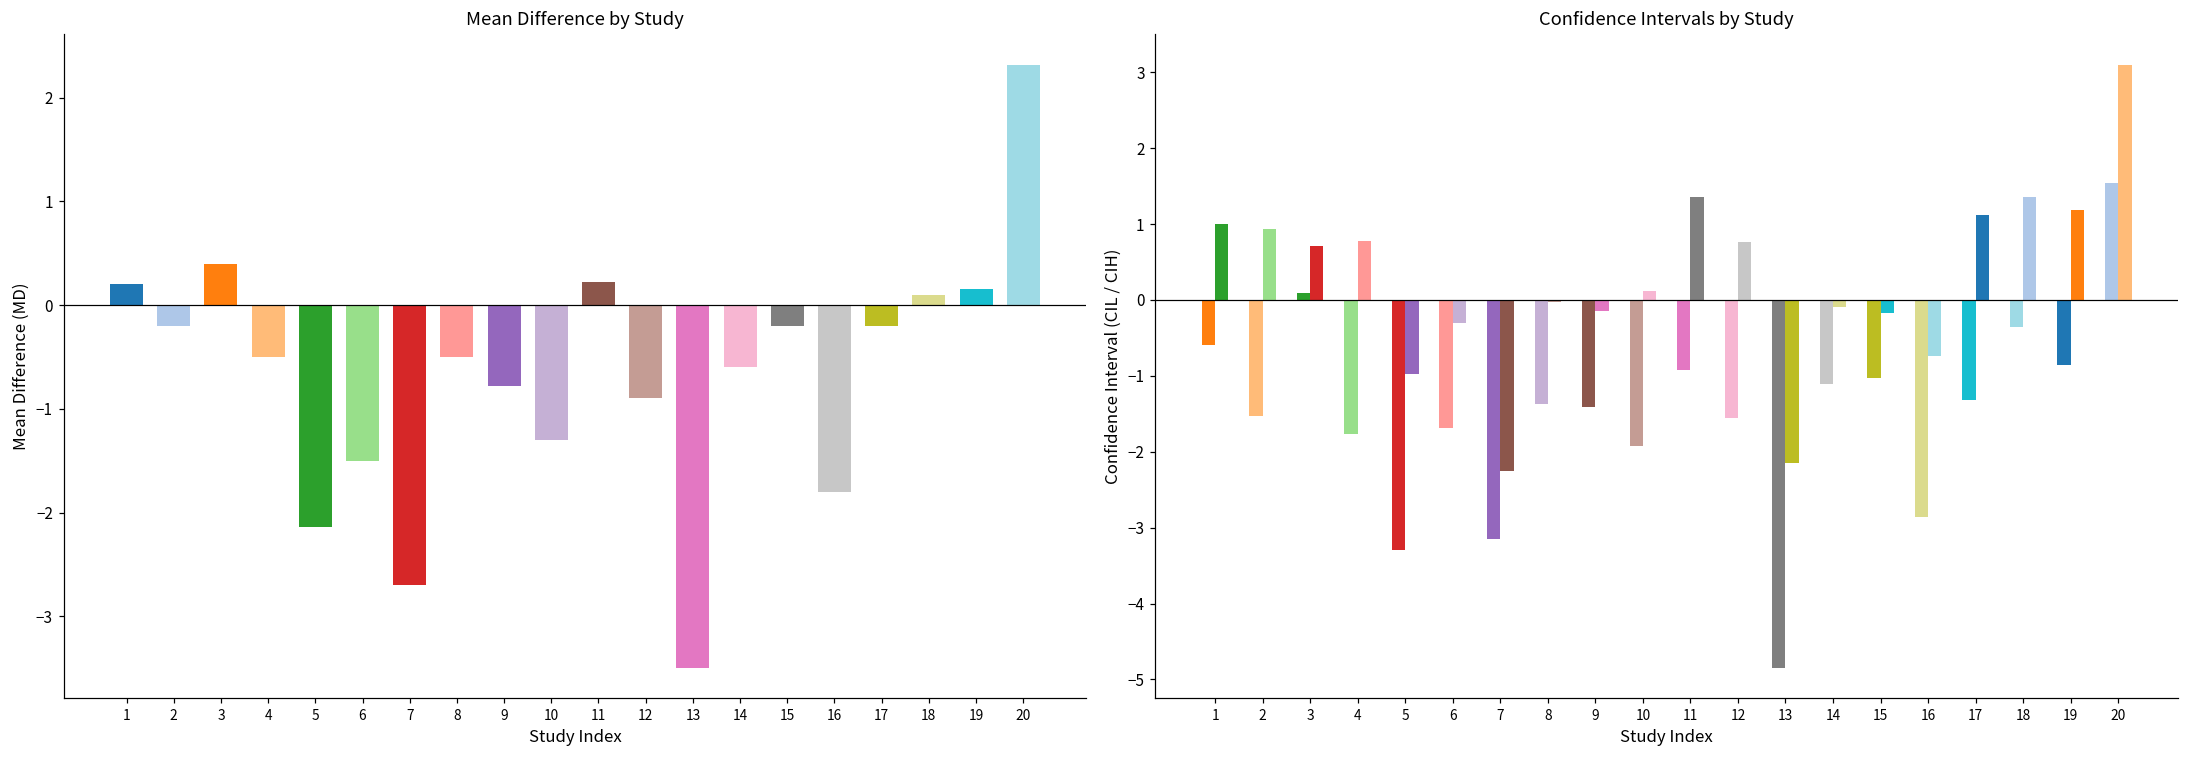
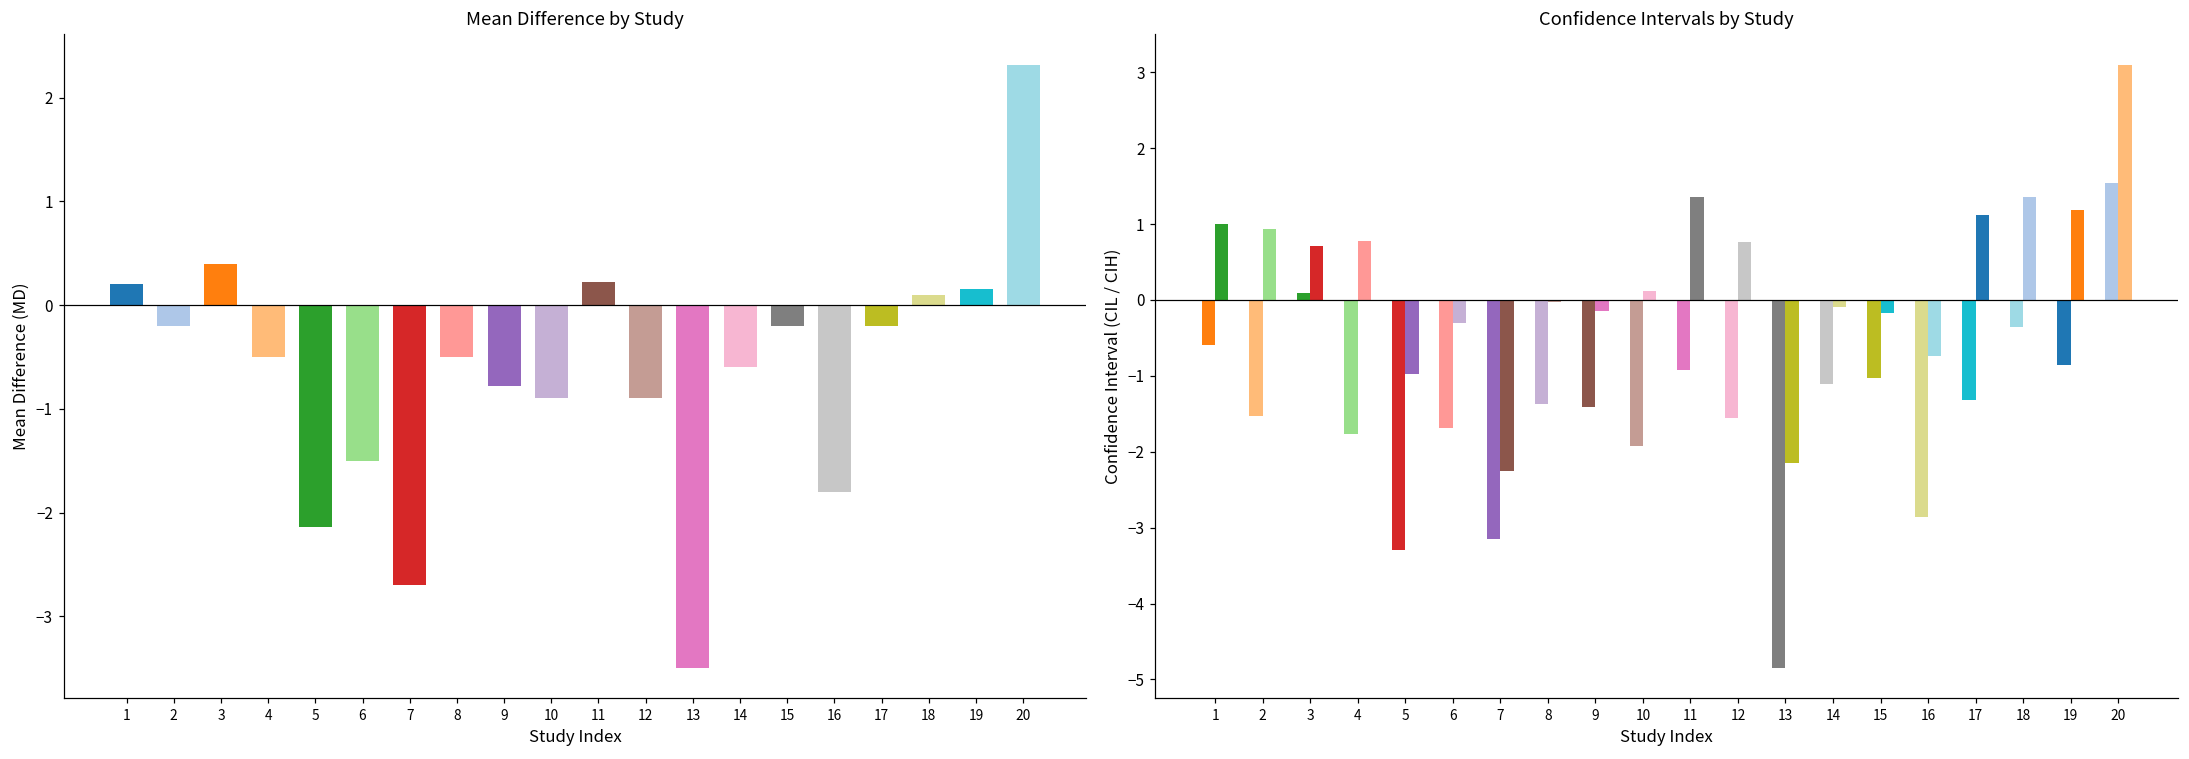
Mean Difference by Study, 10: -1.3 -> -0.9
